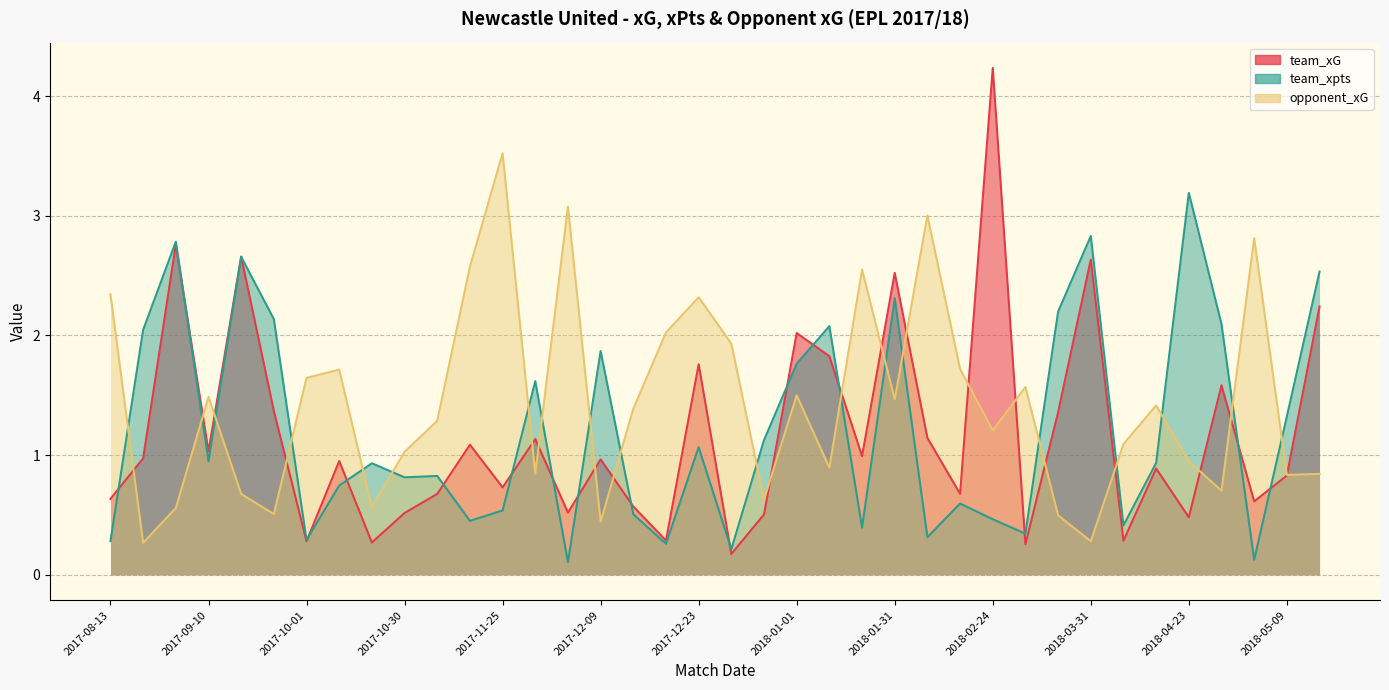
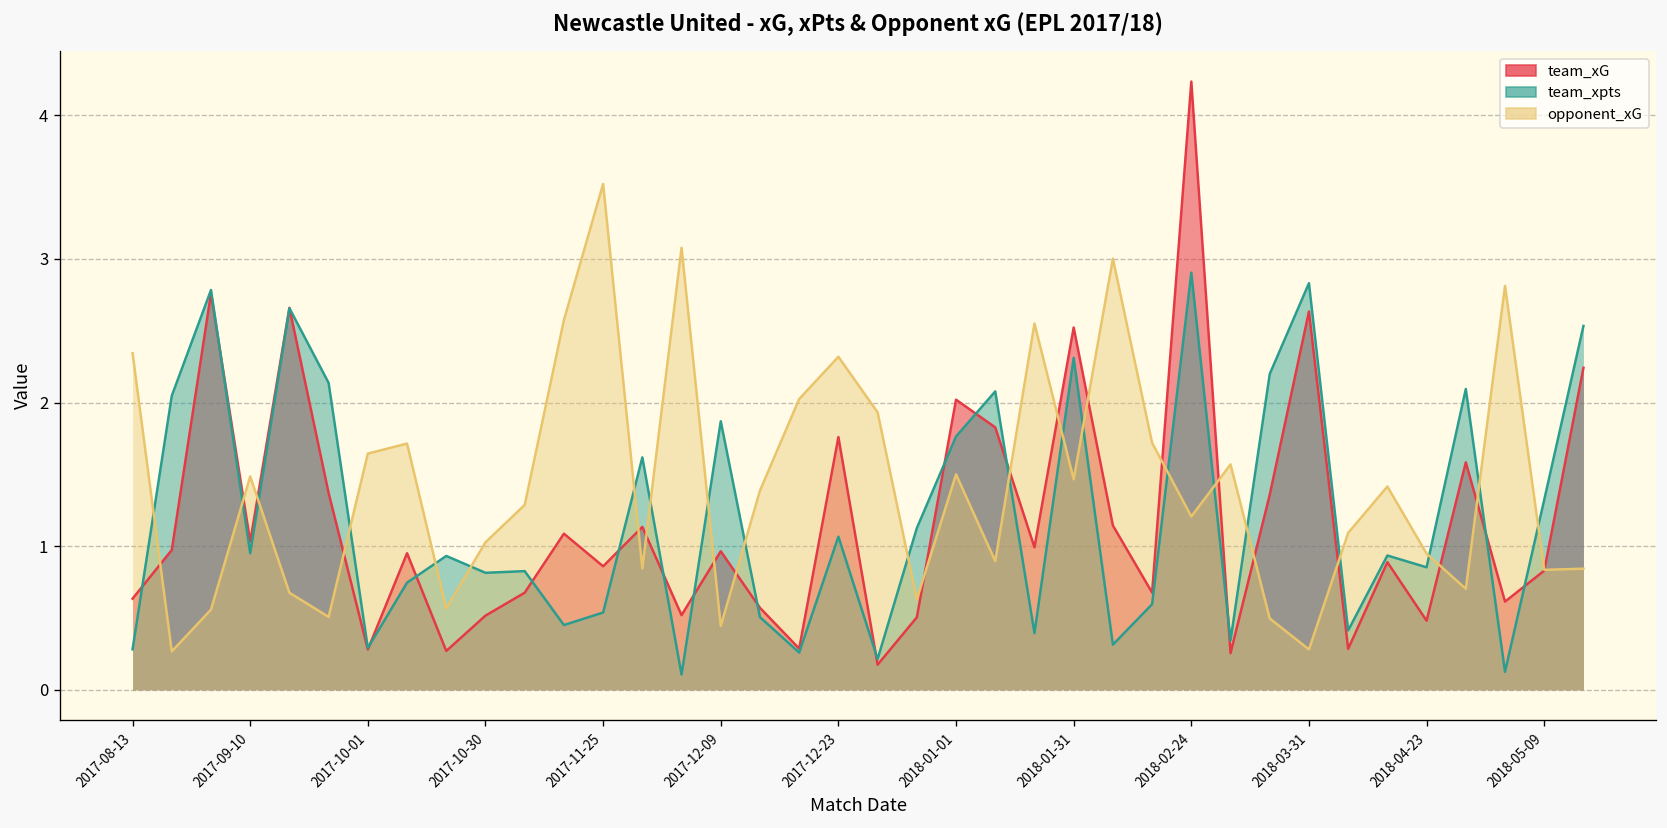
team_xG, 2017-11-25: 0.73 -> 0.86
team_xpts, 2018-02-24: 0.46 -> 2.91
team_xpts, 2018-04-23: 3.19 -> 0.85
